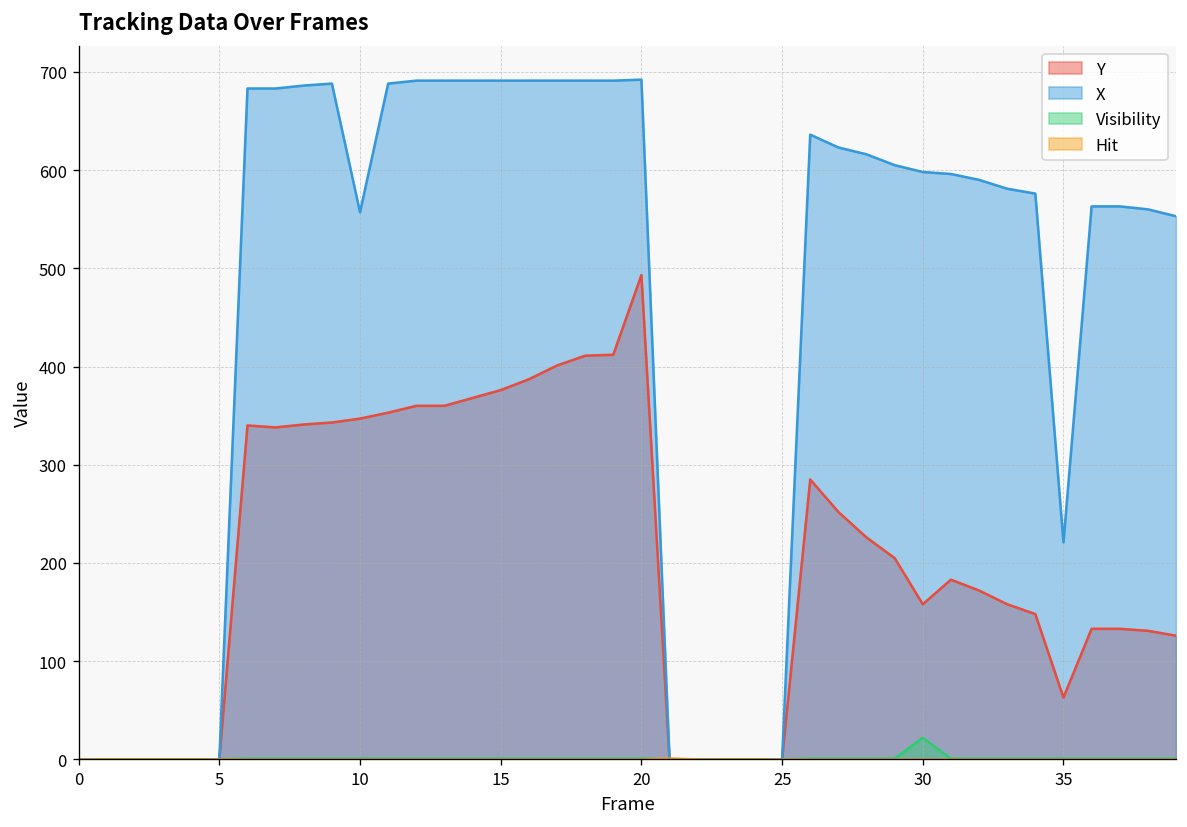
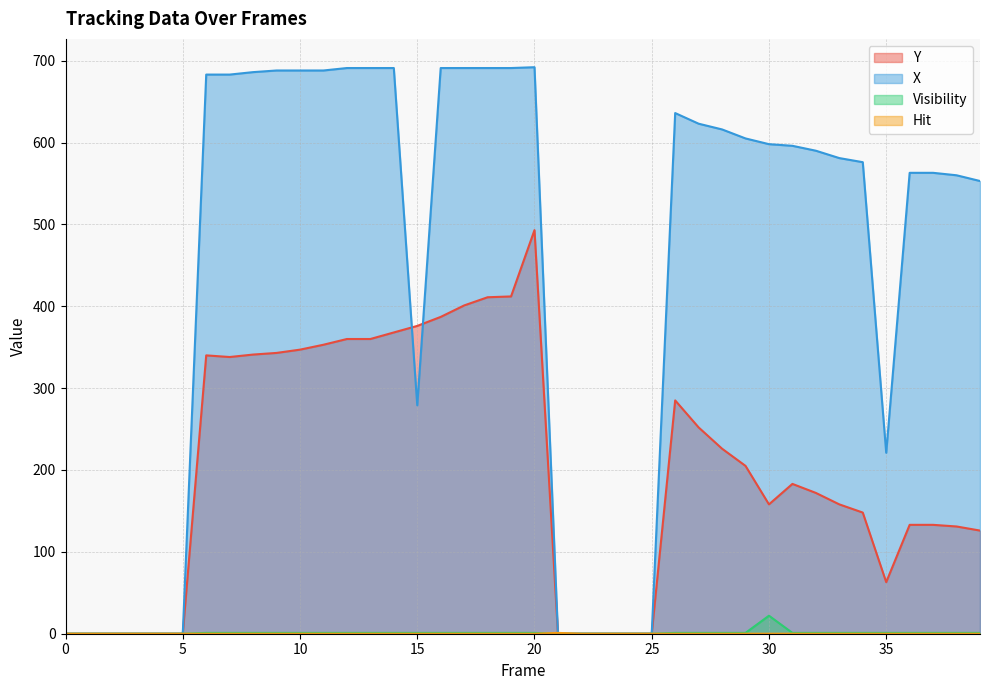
X, 10: 560 -> 690
X, 15: 690 -> 280
